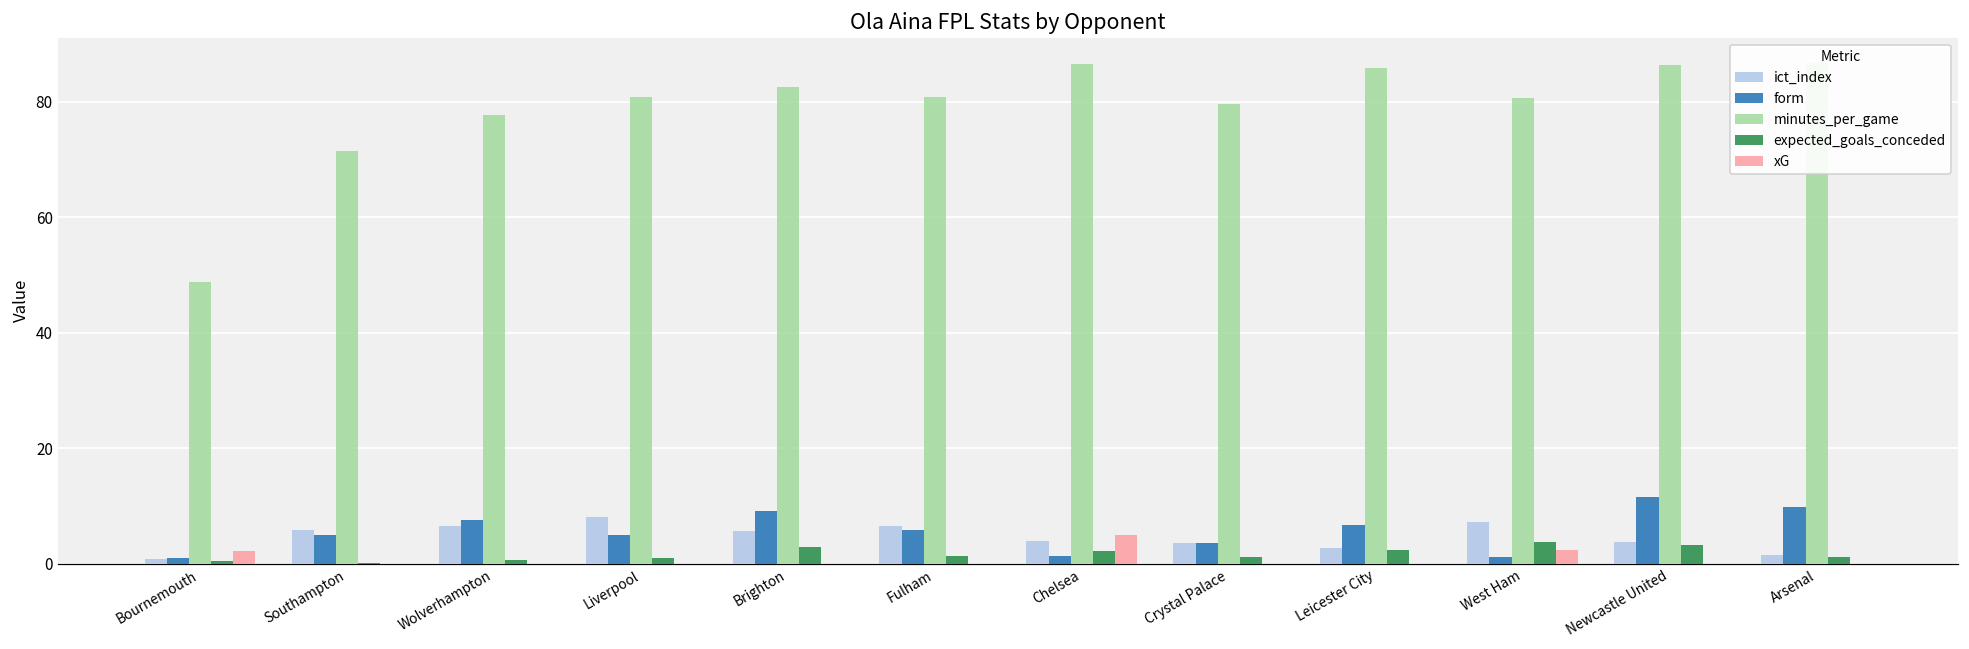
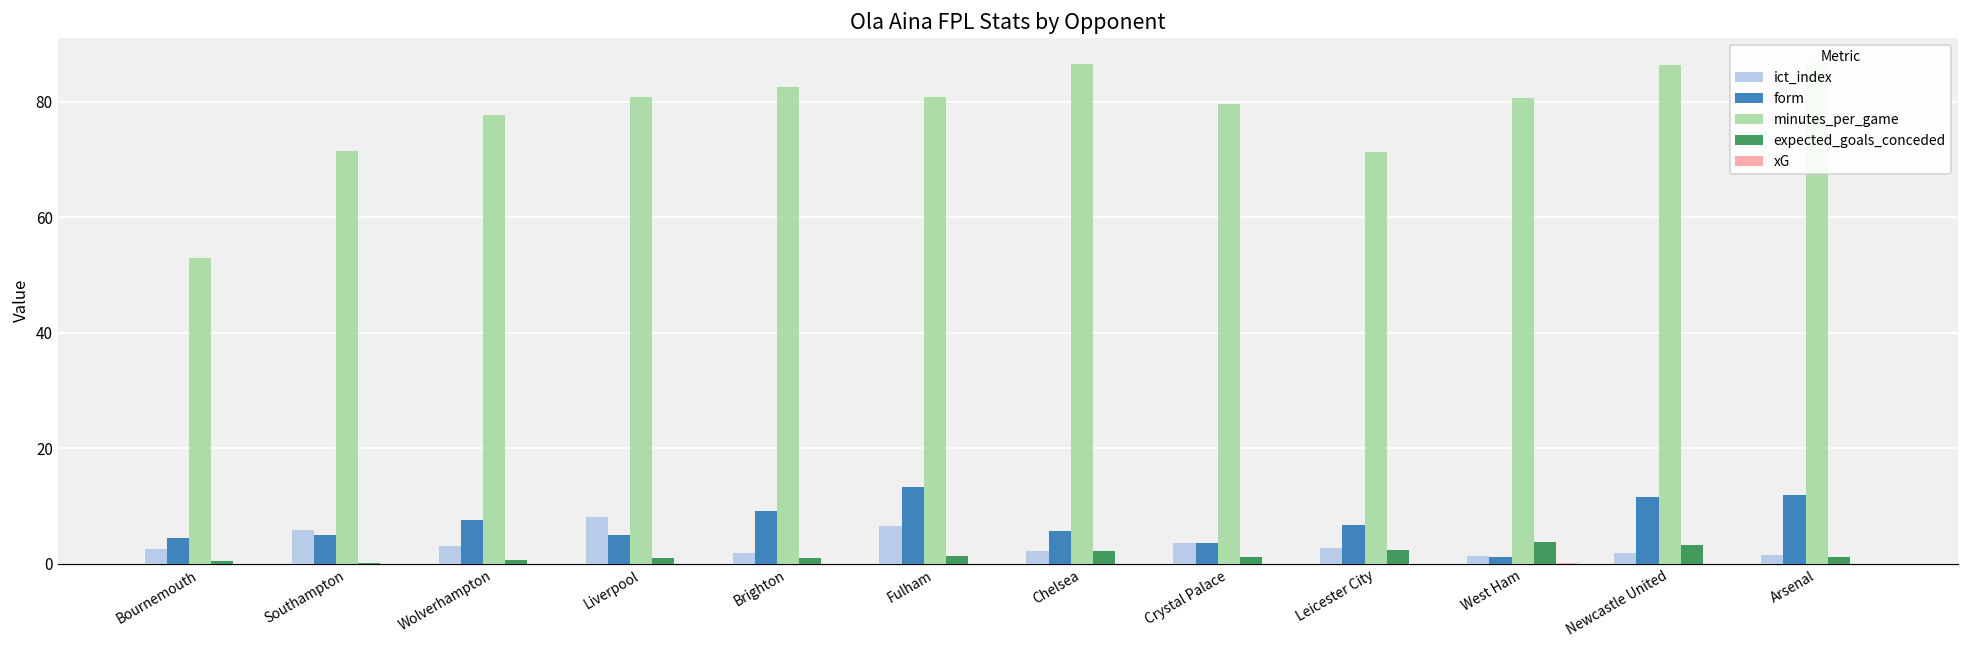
ict_index, Bournemouth: 1 -> 3
form, Bournemouth: 1 -> 4
minutes_per_game, Bournemouth: 49 -> 53
xG, Bournemouth: 2 -> 0
ict_index, Wolverhampton: 7 -> 3
ict_index, Brighton: 6 -> 2
expected_goals_conceded, Brighton: 3 -> 1
form, Fulham: 6 -> 13
ict_index, Chelsea: 4 -> 2
form, Chelsea: 1 -> 6
xG, Chelsea: 5 -> 0
minutes_per_game, Leicester City: 86 -> 71
ict_index, West Ham: 7 -> 1
xG, West Ham: 2 -> 0
ict_index, Newcastle United: 4 -> 2
form, Arsenal: 10 -> 12
